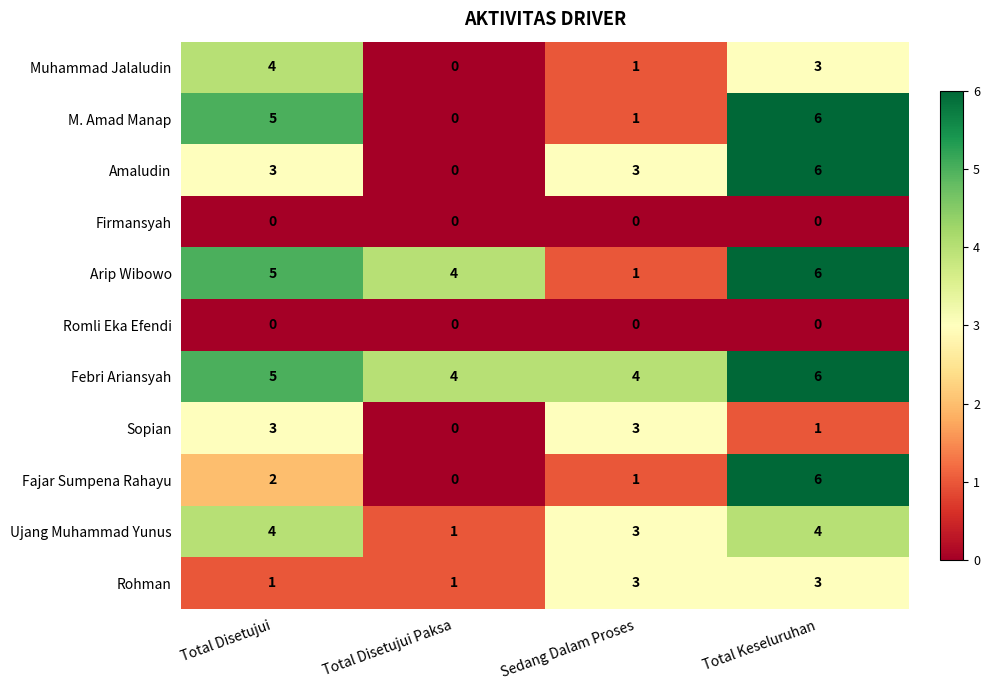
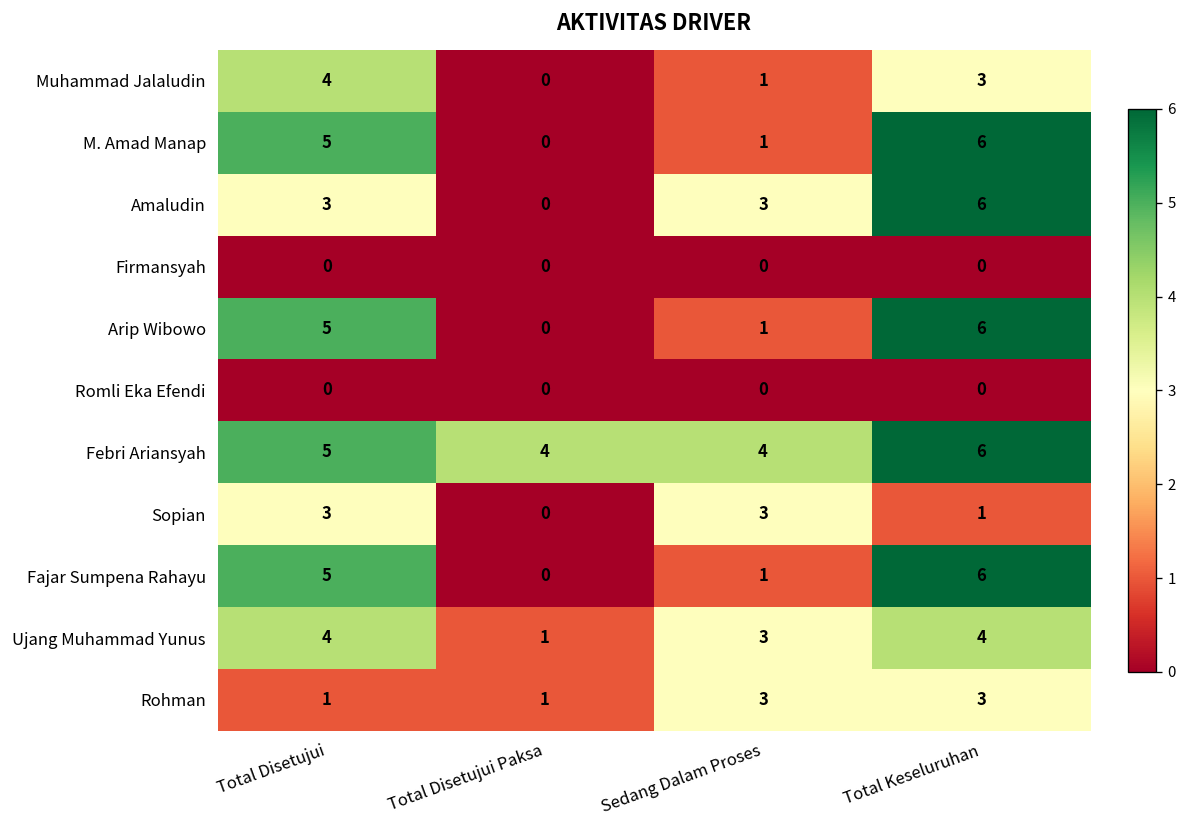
Arip Wibowo, Total Disetujui Paksa: 4 -> 0
Fajar Sumpena Rahayu, Total Disetujui: 2 -> 5
